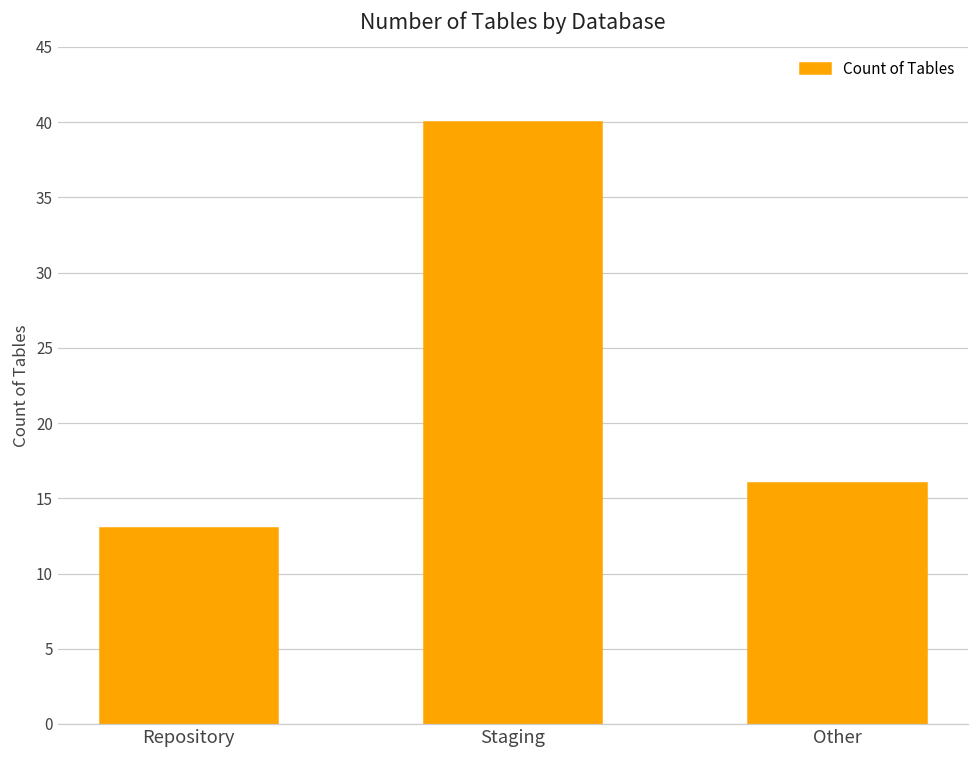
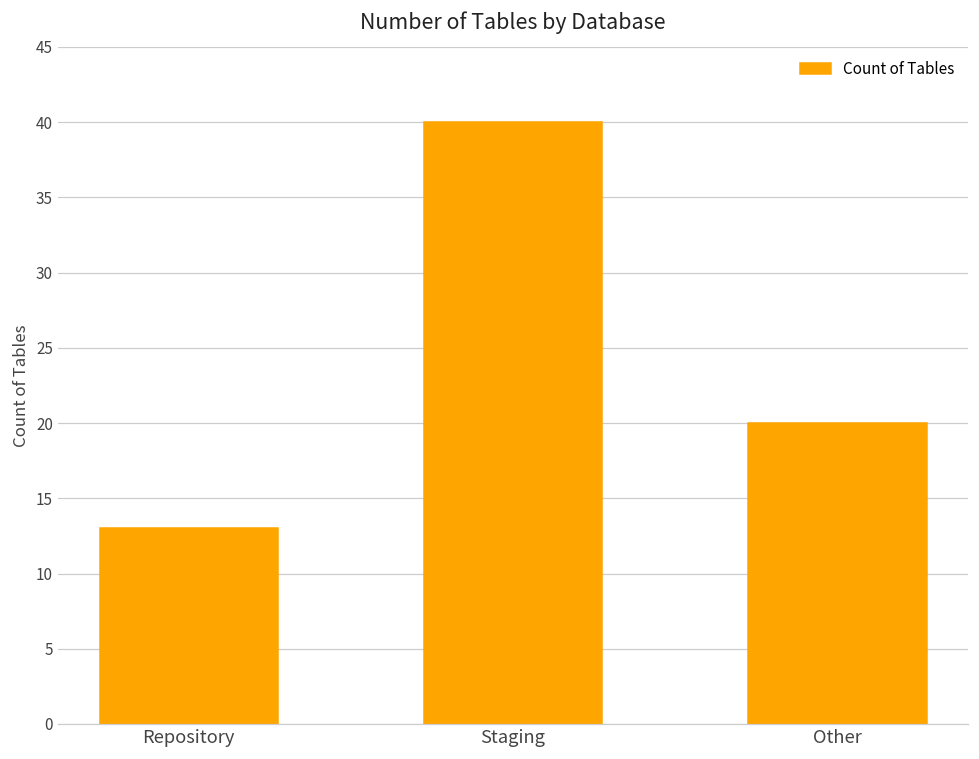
Other: 16 -> 20
